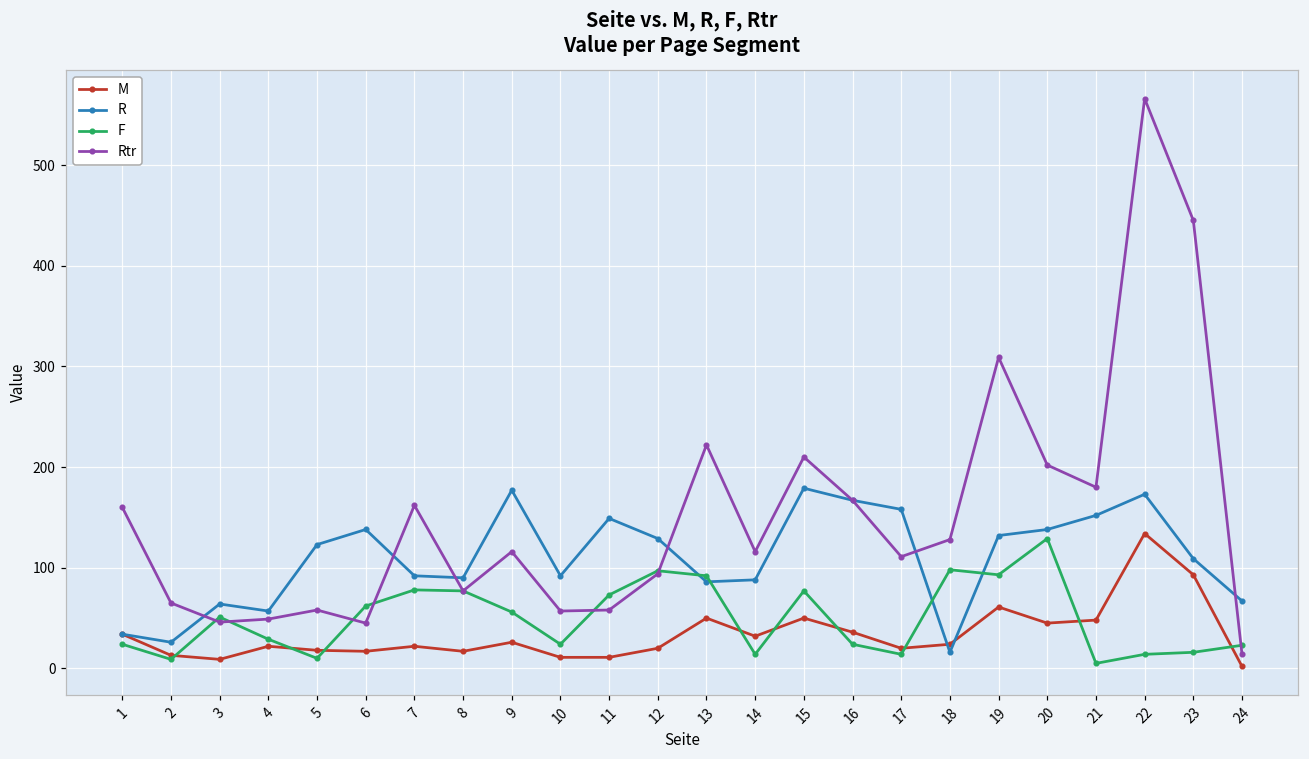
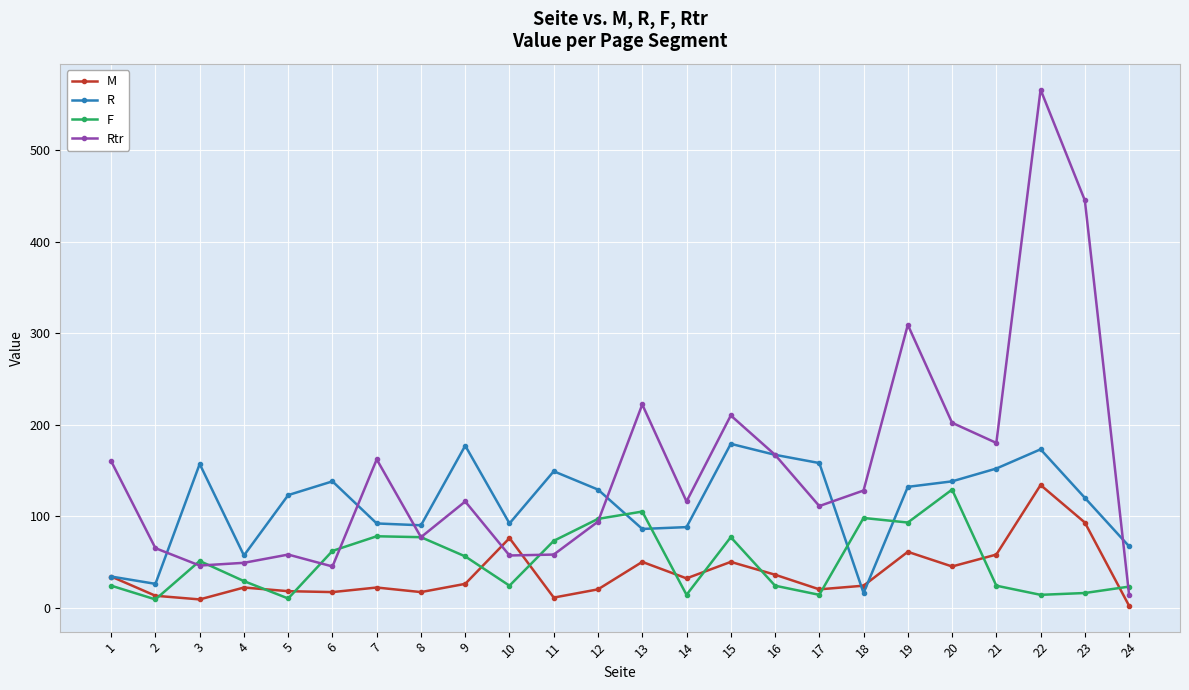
R, 3: 60 -> 160
M, 10: 10 -> 80
F, 13: 90 -> 110
M, 21: 50 -> 60
F, 21: 10 -> 20
R, 23: 110 -> 120
